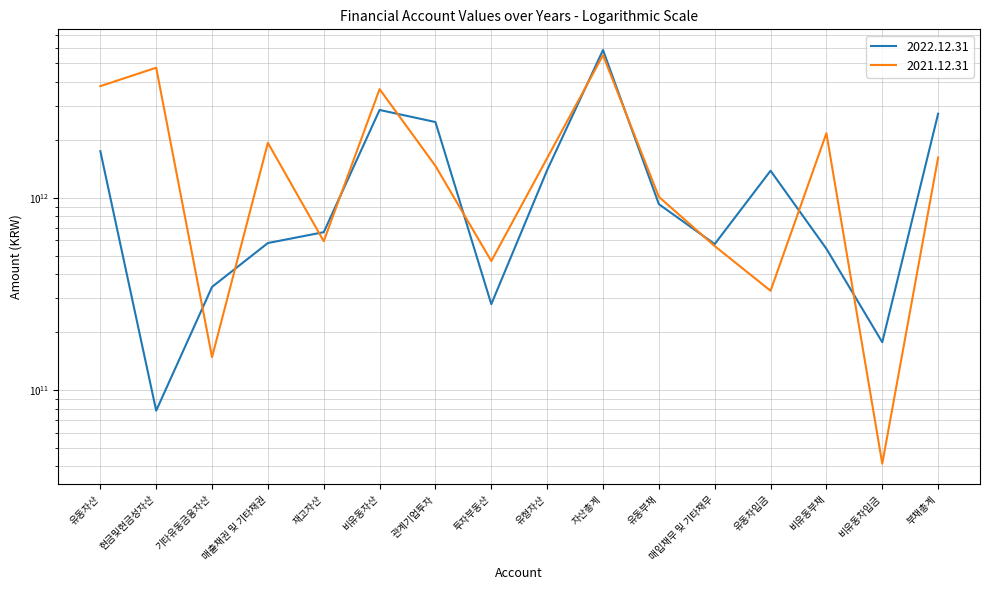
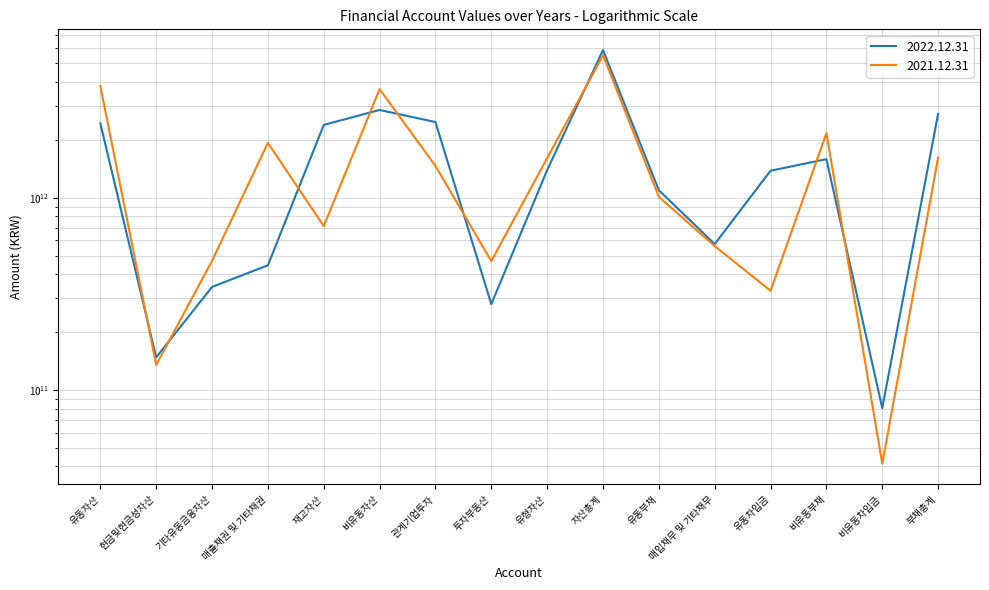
2022.12.31, 유동자산: 1700000000000 -> 2400000000000
2022.12.31, 현금및현금성자산: 78000000000 -> 150000000000
2021.12.31, 현금및현금성자산: 4700000000000 -> 130000000000
2021.12.31, 기타유동금융자산: 150000000000 -> 470000000000
2022.12.31, 매출채권 및 기타채권: 580000000000 -> 450000000000
2022.12.31, 재고자산: 660000000000 -> 2400000000000
2021.12.31, 재고자산: 590000000000 -> 710000000000
2022.12.31, 유동부채: 900000000000 -> 1100000000000
2022.12.31, 비유동부채: 540000000000 -> 1600000000000
2022.12.31, 비유동차입금: 180000000000 -> 80000000000
